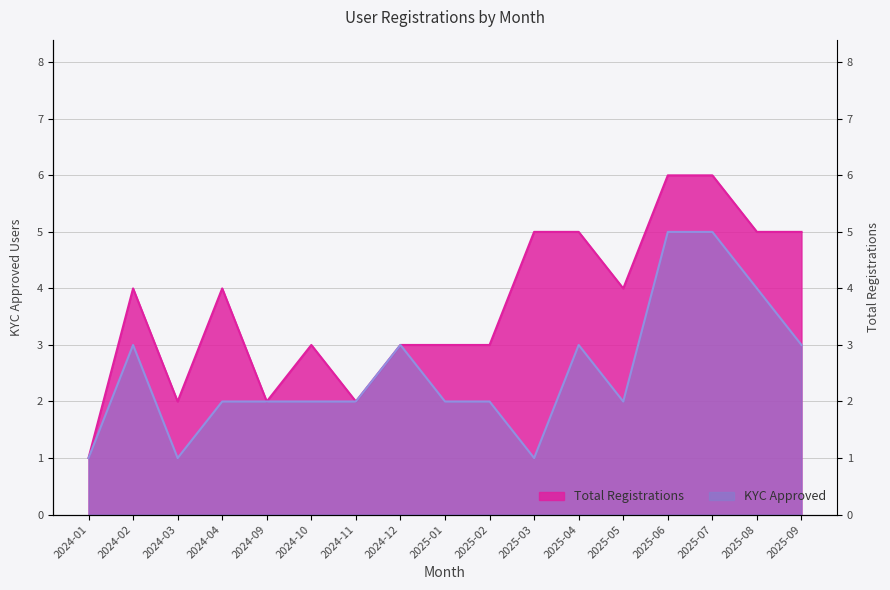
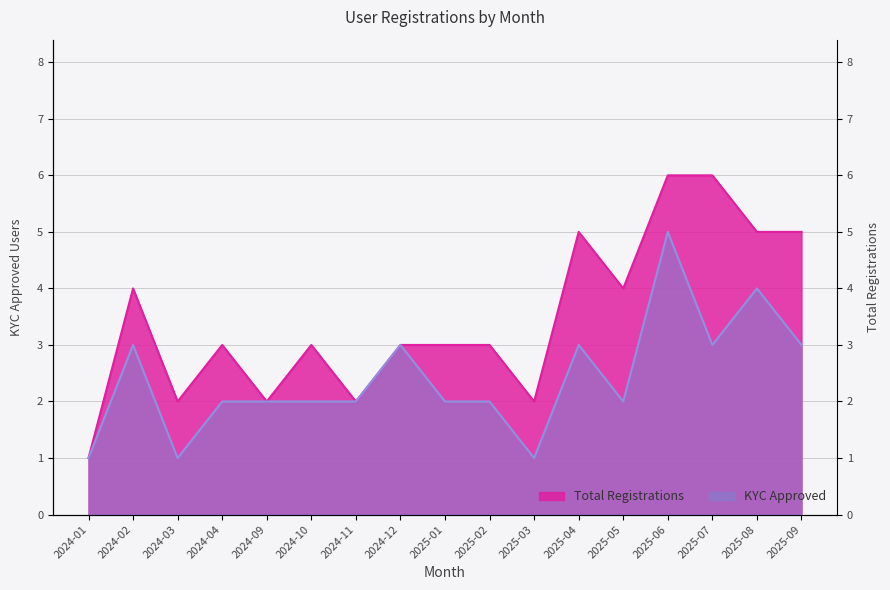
Total Registrations, 2024-04: 4 -> 3
Total Registrations, 2025-03: 5 -> 2
KYC Approved, 2025-07: 5 -> 3
